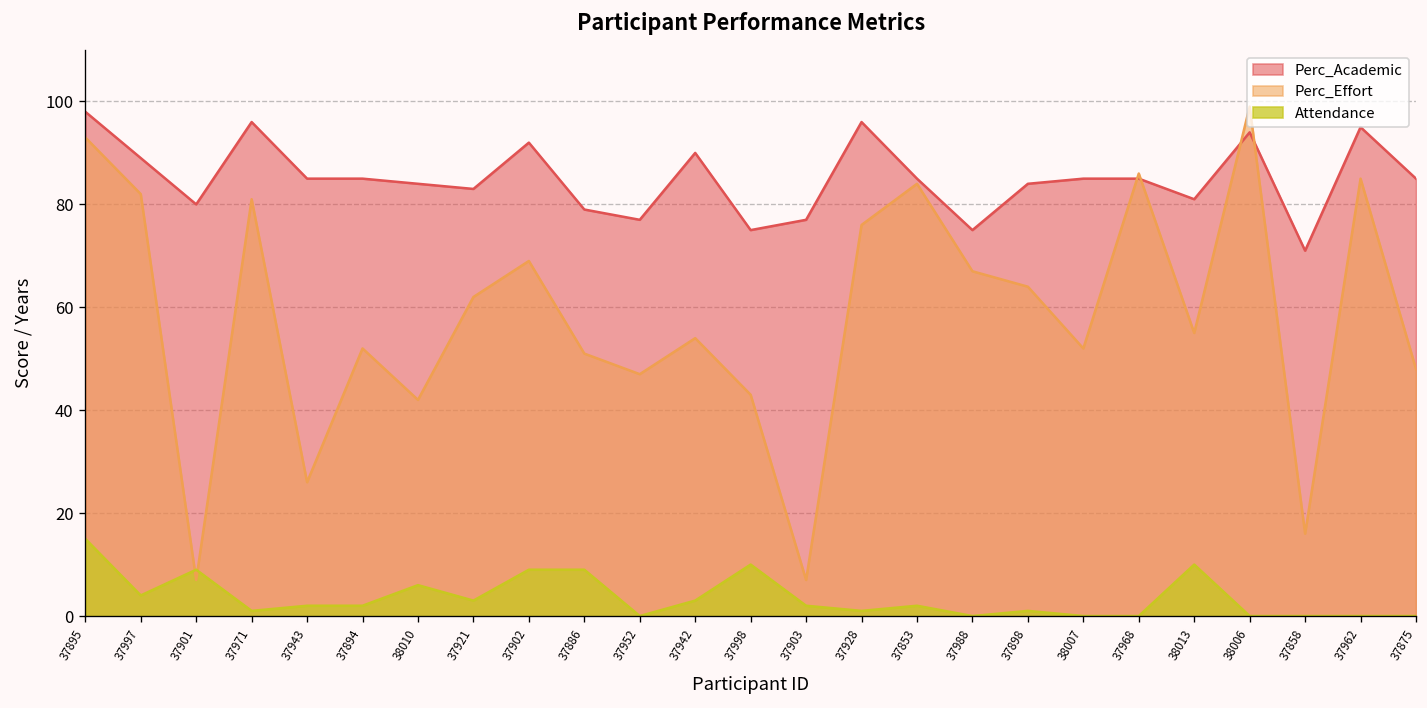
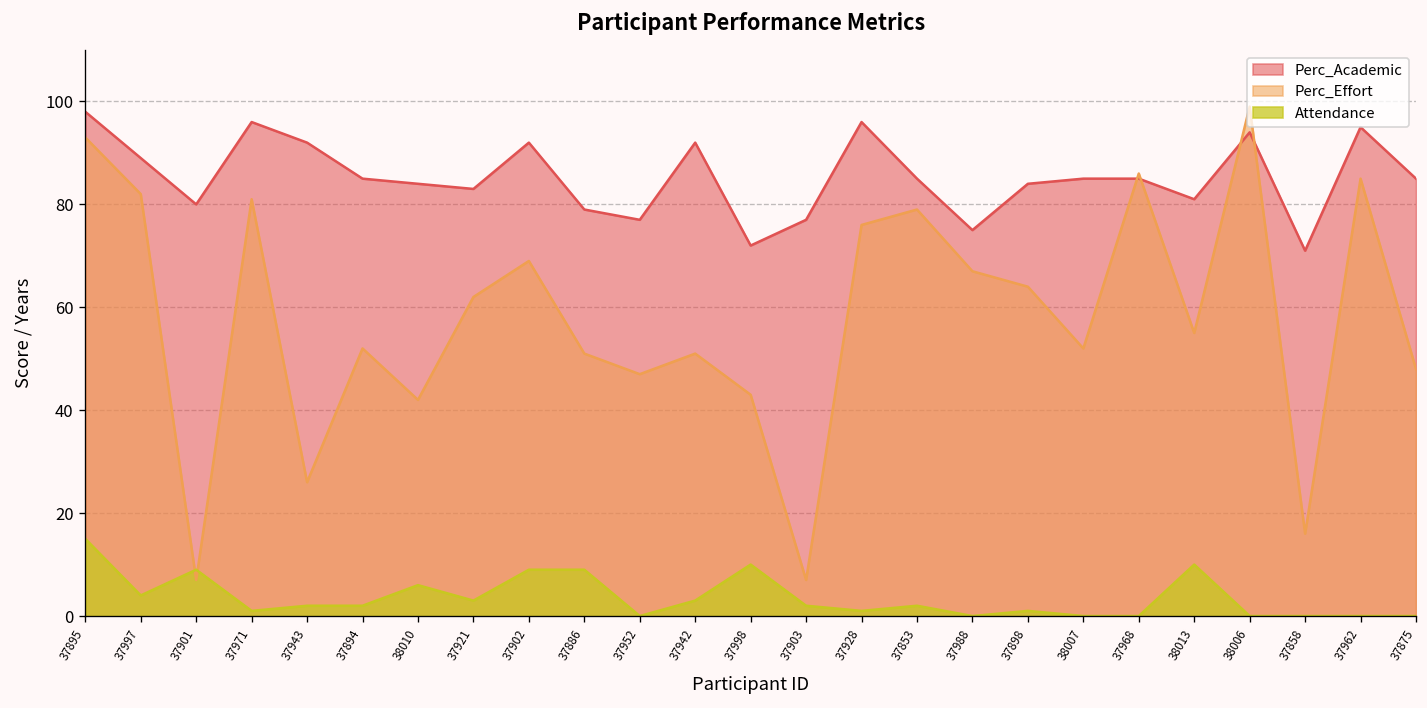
Perc_Academic, 37943: 85 -> 92
Perc_Academic, 37942: 90 -> 92
Perc_Effort, 37942: 54 -> 51
Perc_Academic, 37998: 75 -> 72
Perc_Effort, 37853: 84 -> 79
